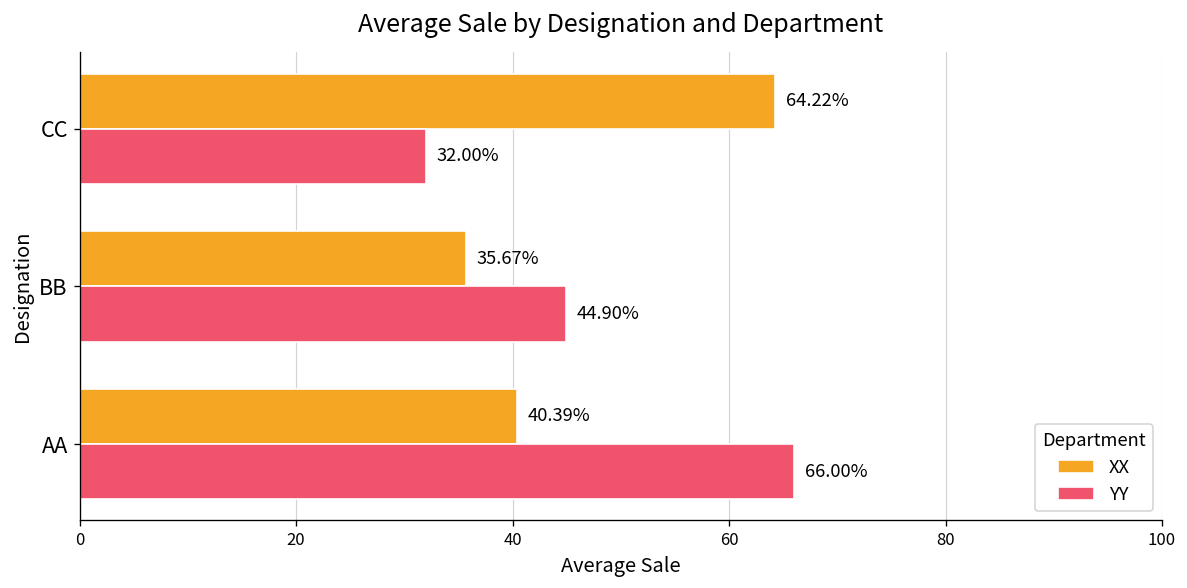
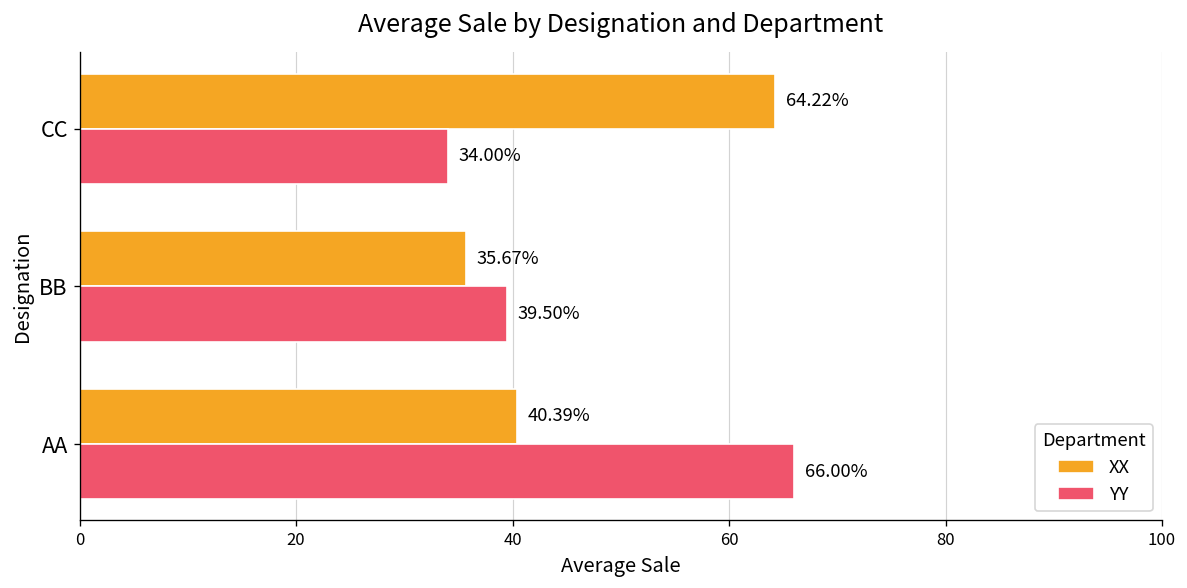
YY, CC: 32.00% -> 34.00%
YY, BB: 44.90% -> 39.50%
